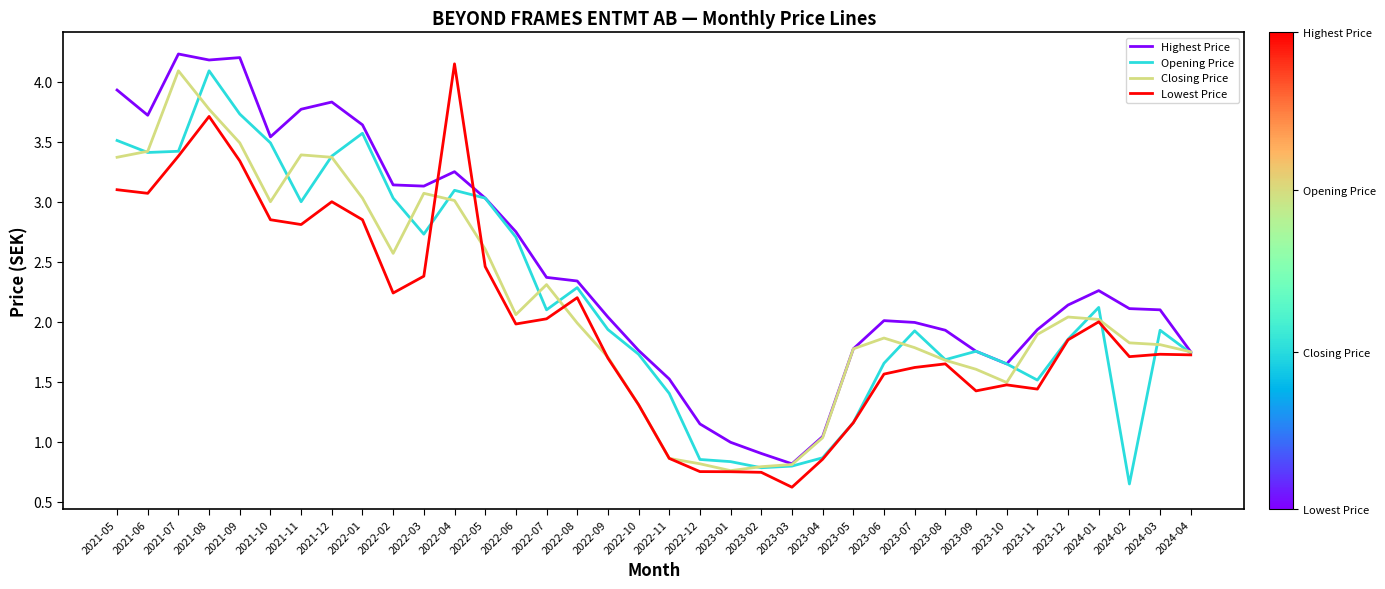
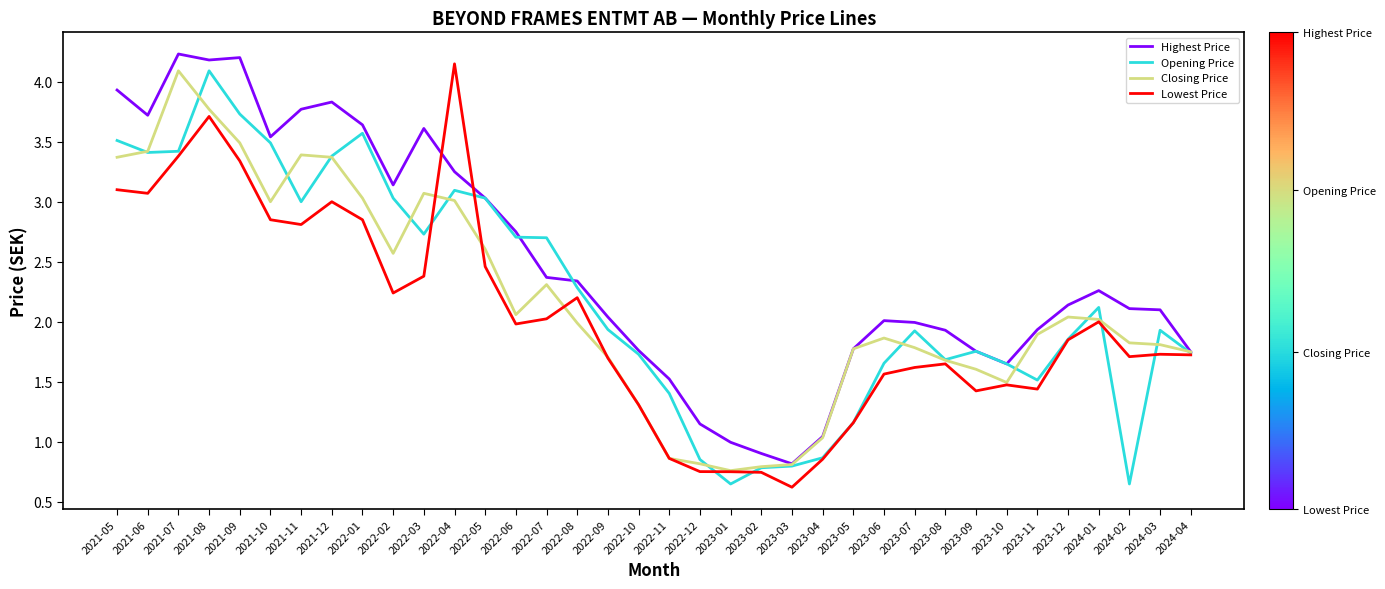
Highest Price, 2022-03: 3.13 -> 3.61
Opening Price, 2022-07: 2.1 -> 2.7
Opening Price, 2023-01: 0.84 -> 0.65
